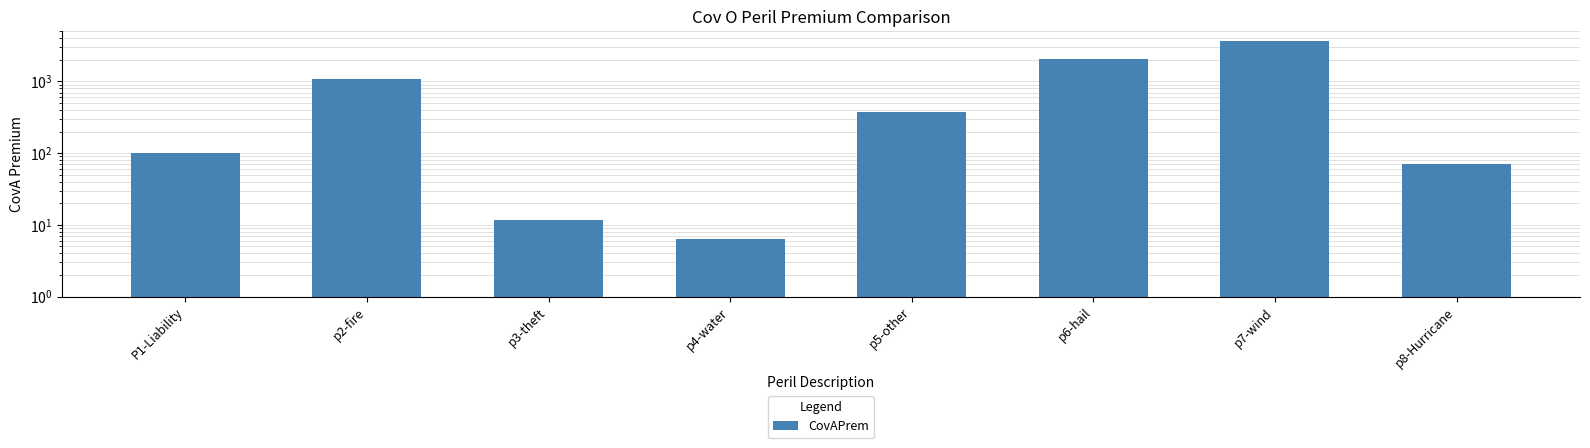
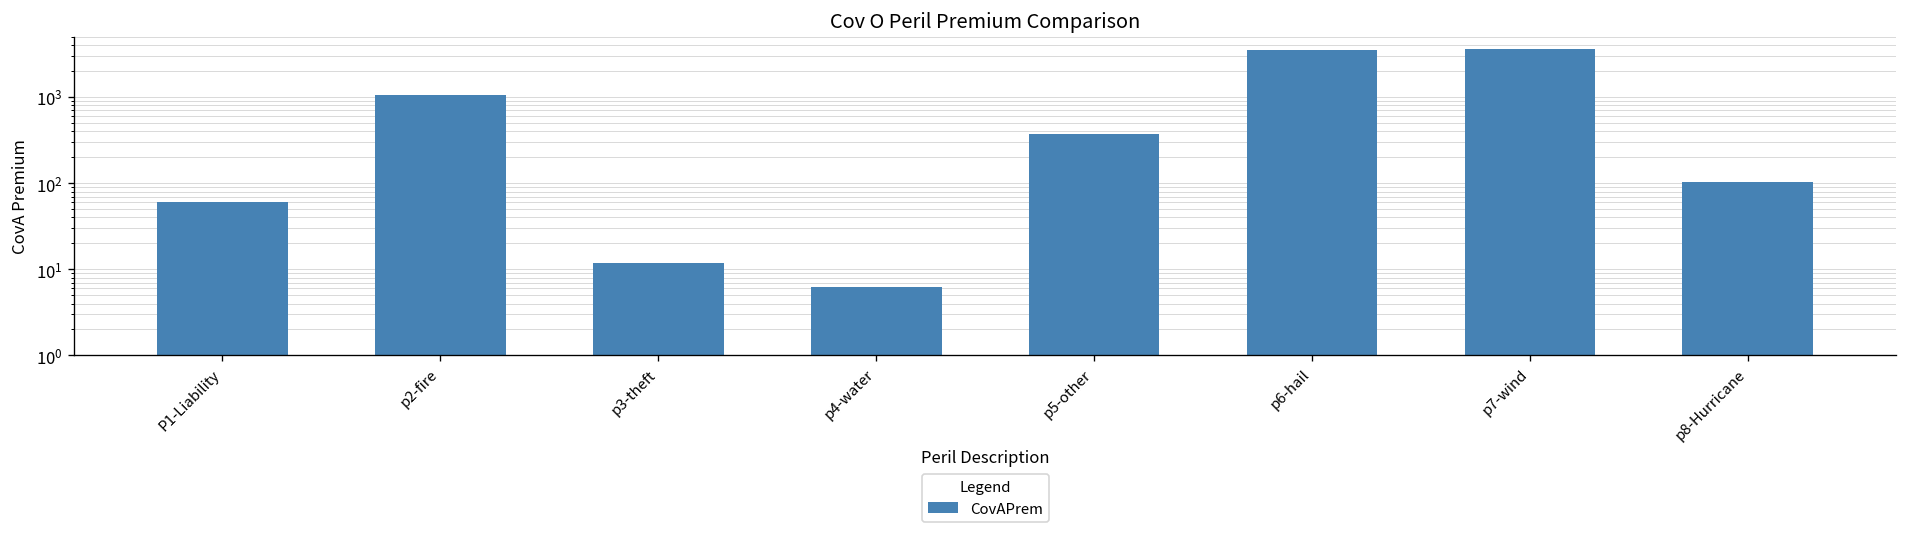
P1-Liability: 100 -> 60
p6-hail: 2100 -> 3000
p8-Hurricane: 70 -> 100
